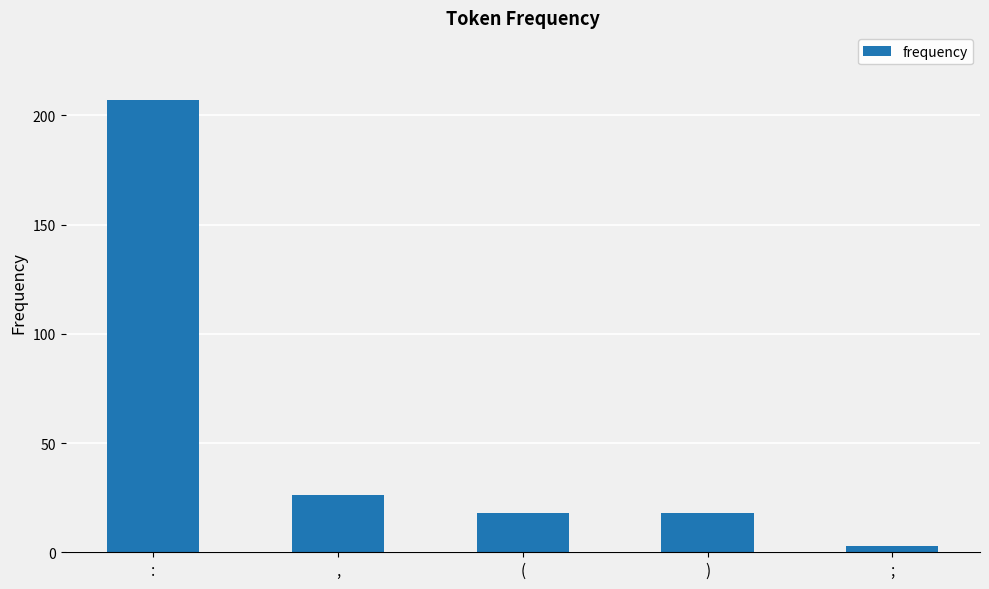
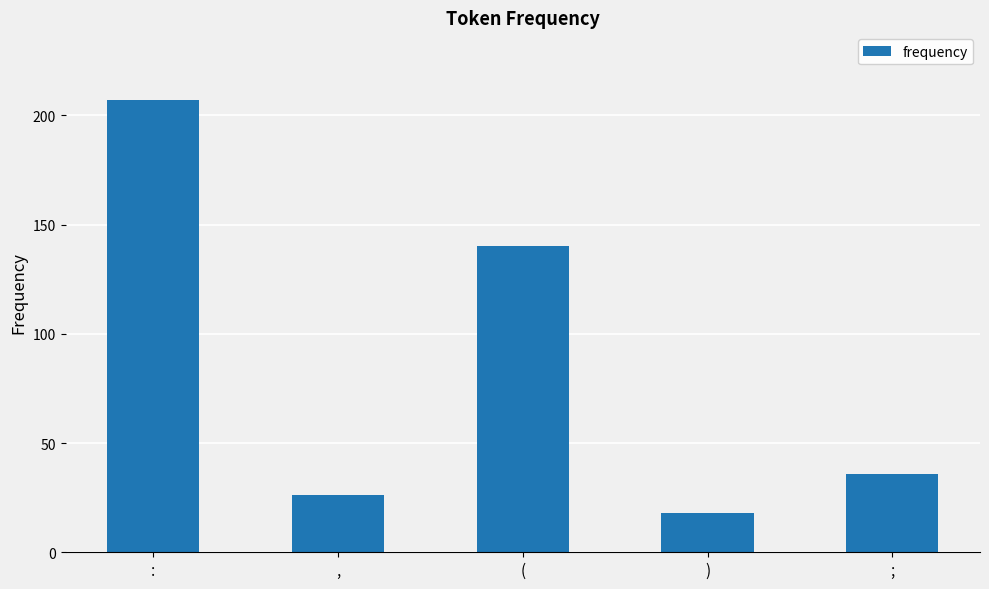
(: 18 -> 140
;: 3 -> 36
